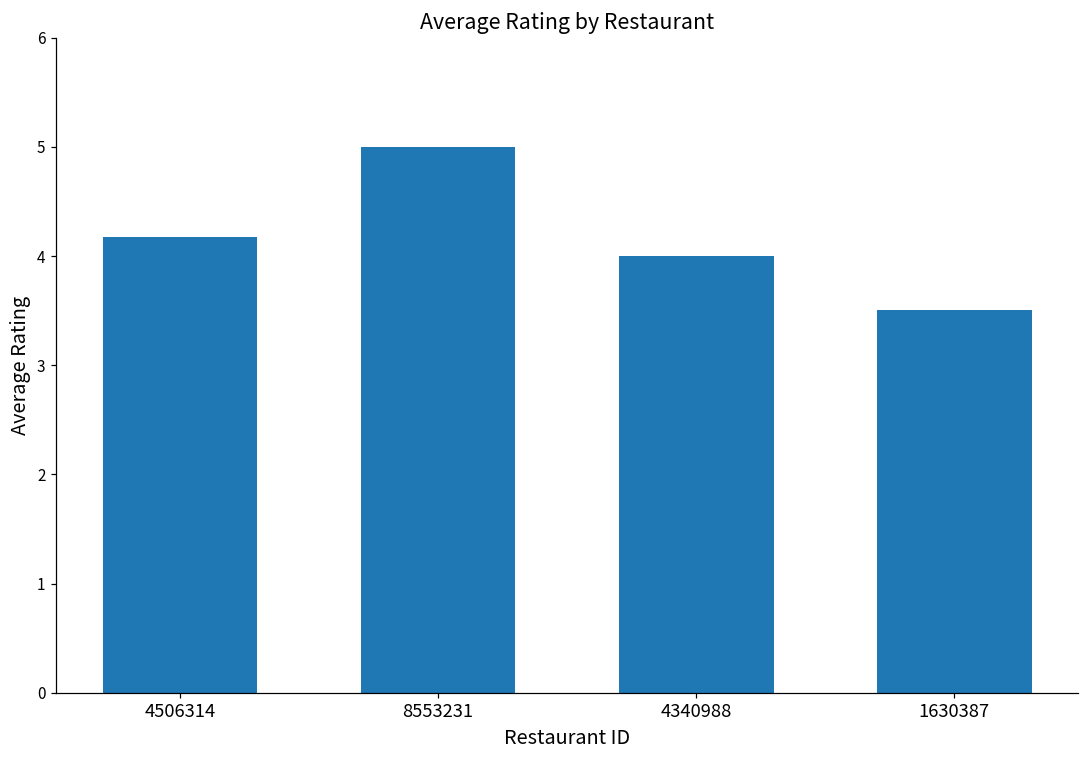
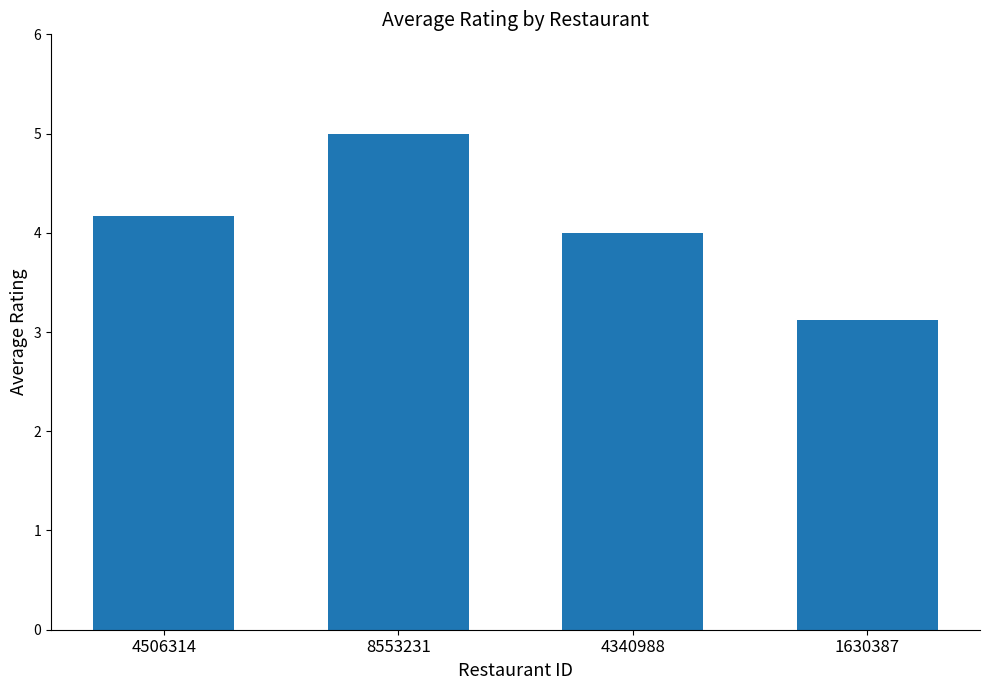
1630387: 3.5 -> 3.1
